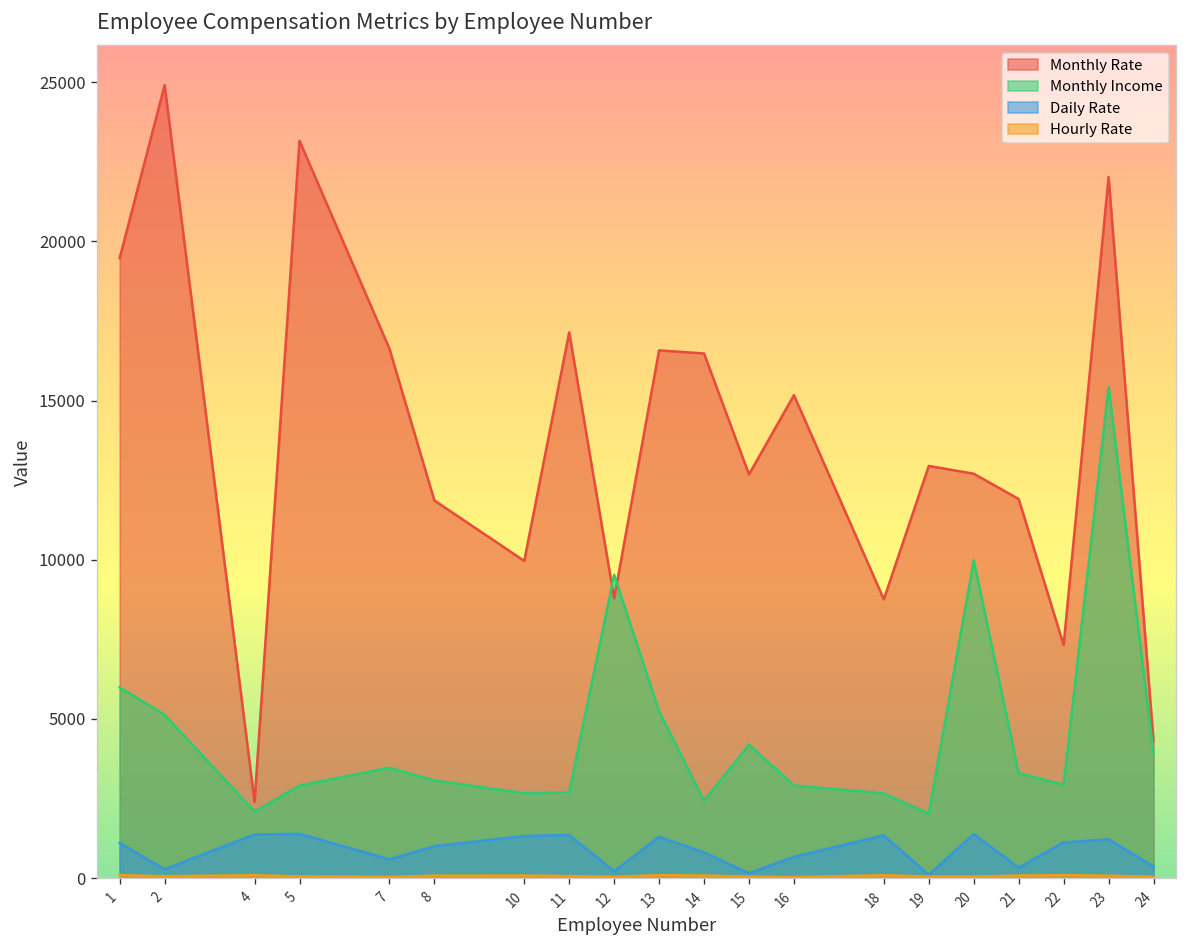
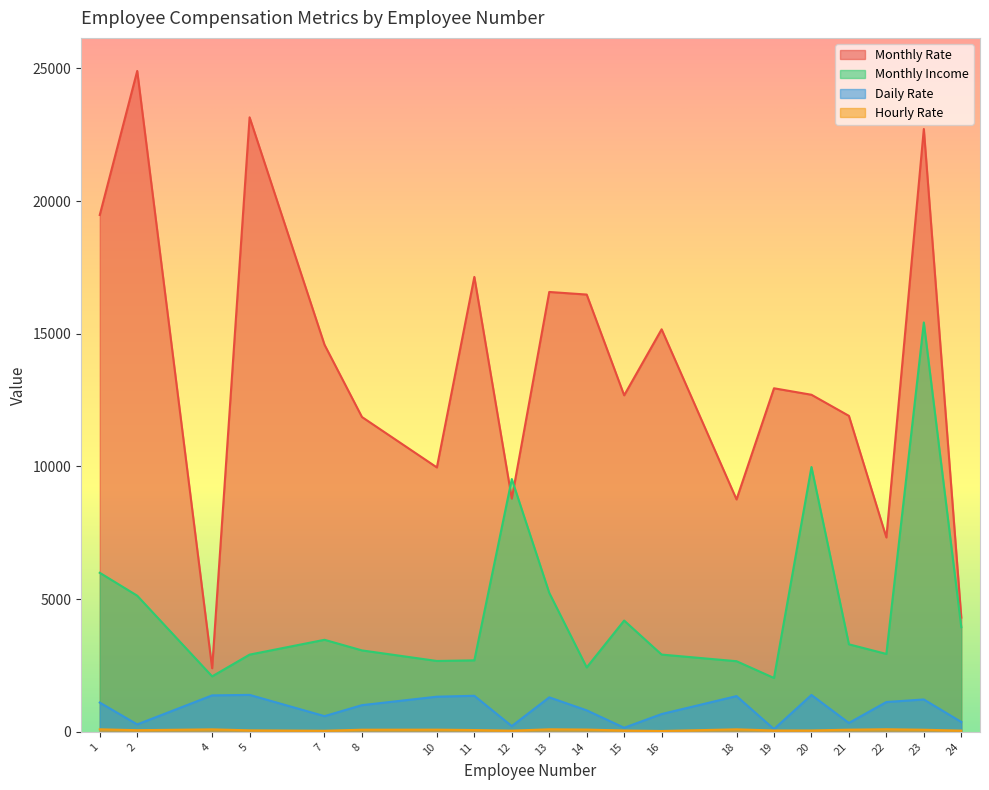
Monthly Rate, 7: 16600 -> 14600
Monthly Rate, 23: 22000 -> 22700
